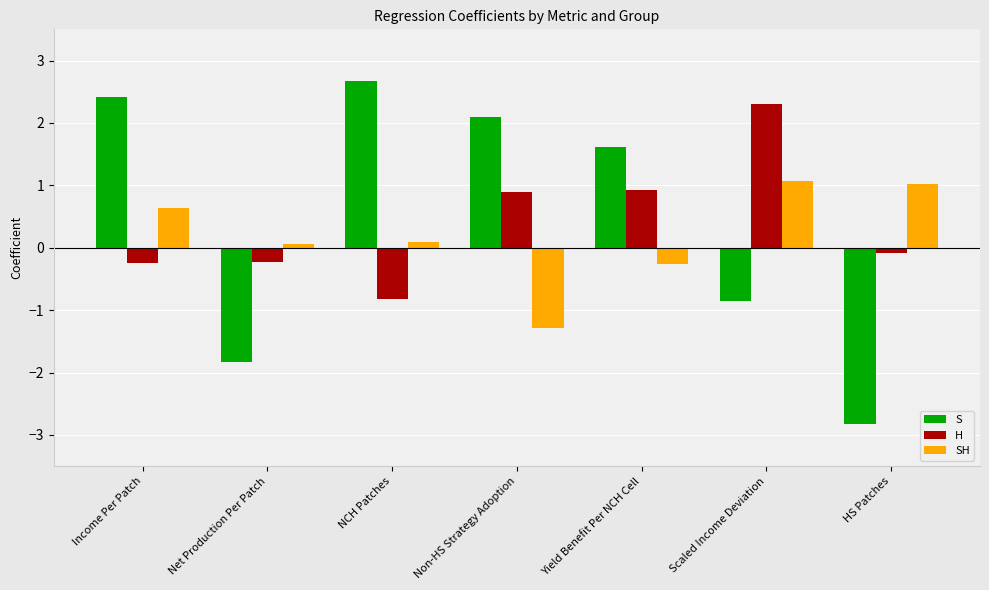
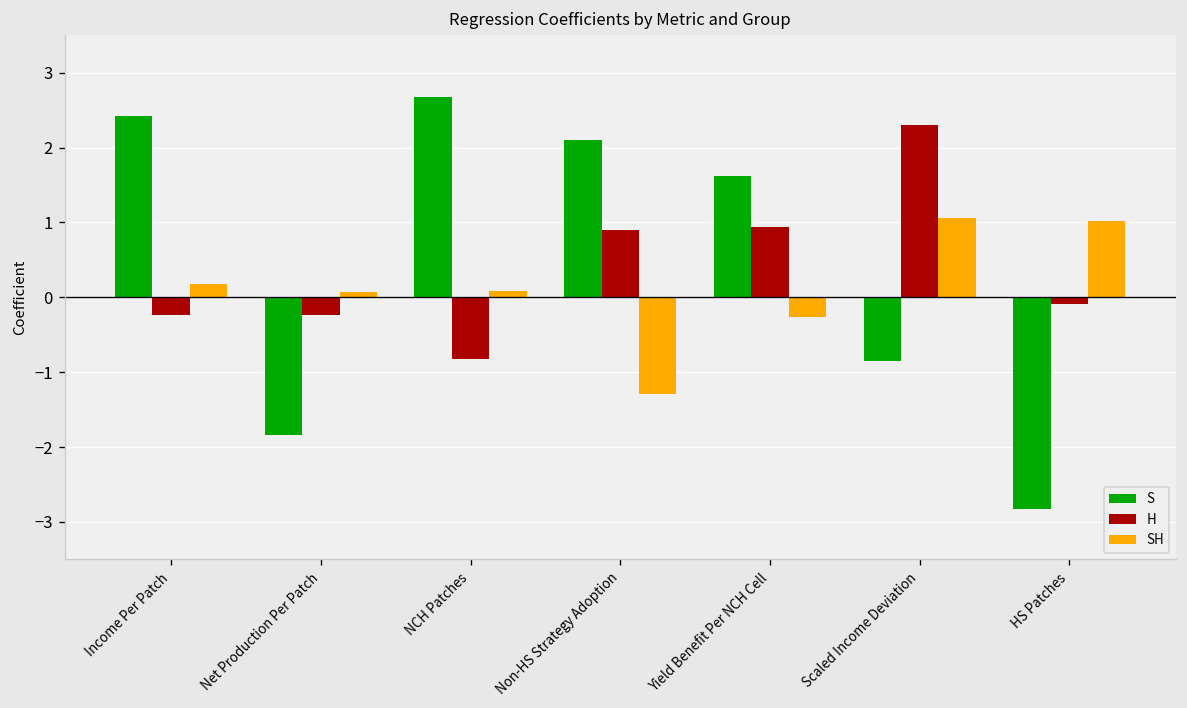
SH, Income Per Patch: 0.6 -> 0.2
